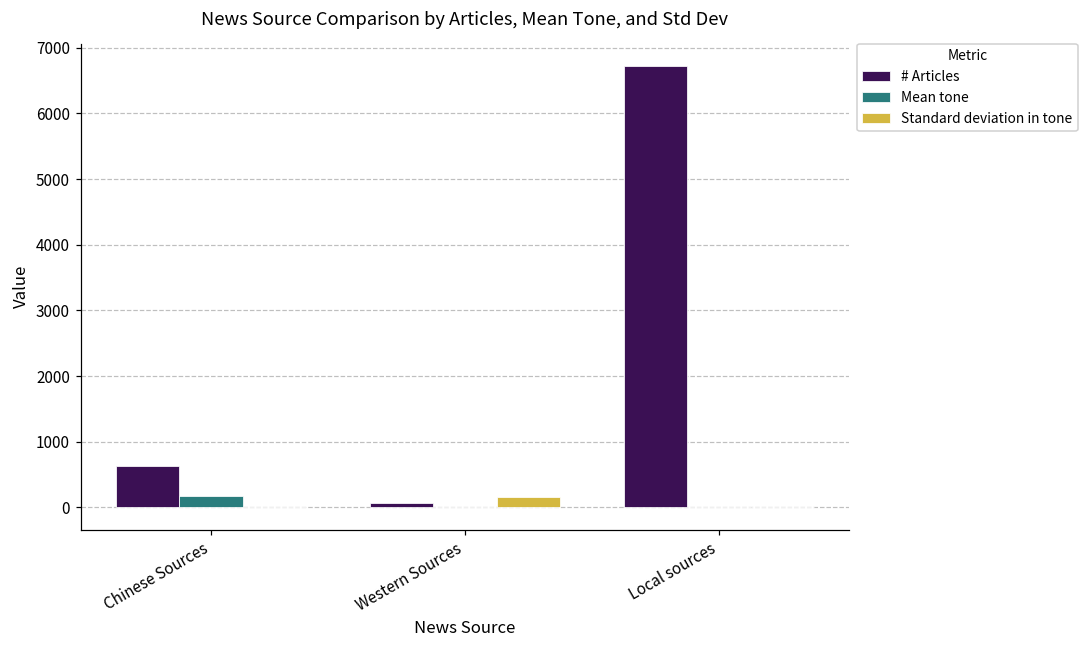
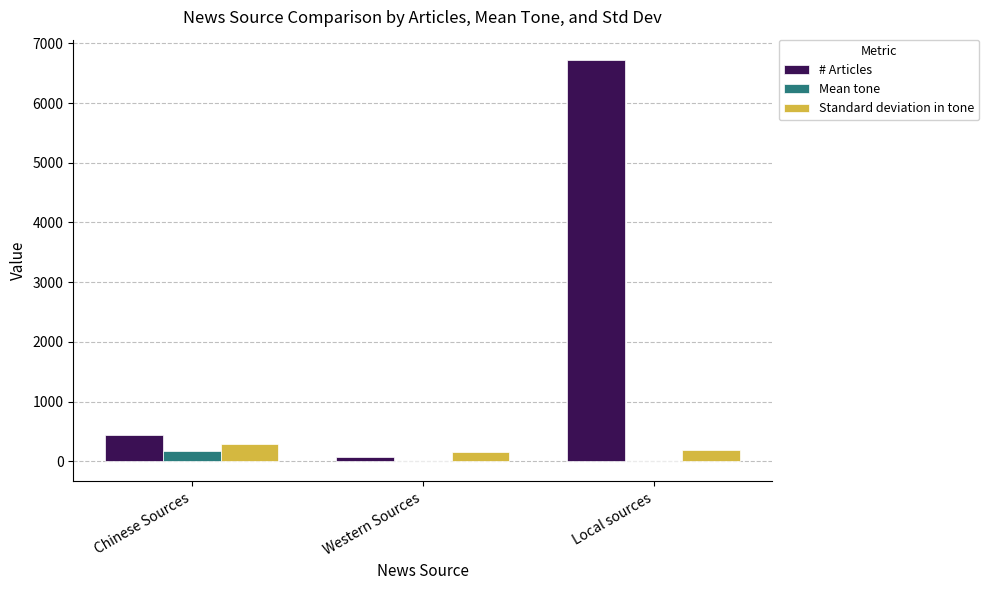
# Articles, Chinese Sources: 600 -> 400
Standard deviation in tone, Chinese Sources: 0 -> 300
Standard deviation in tone, Local sources: 0 -> 200
